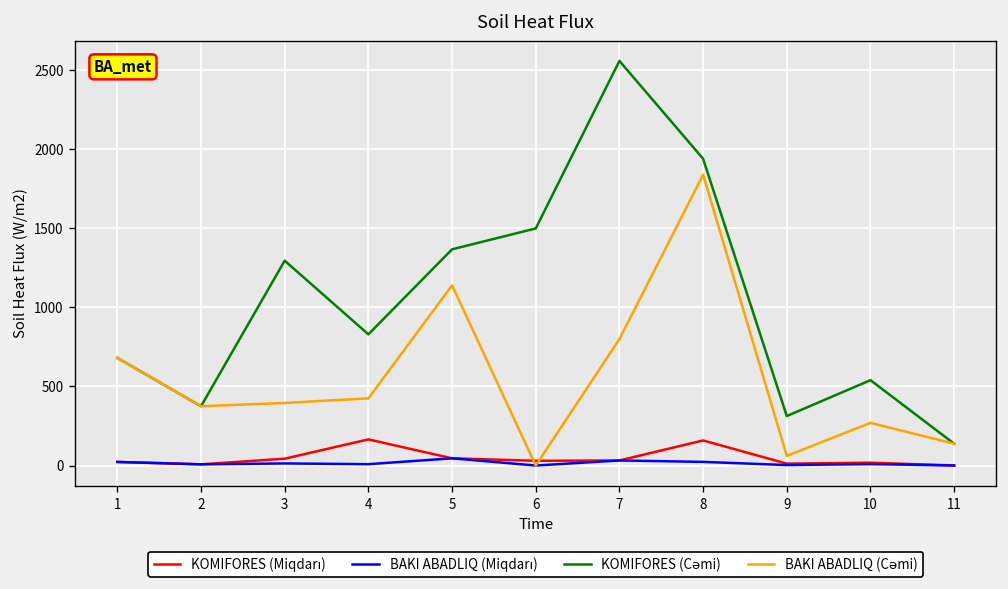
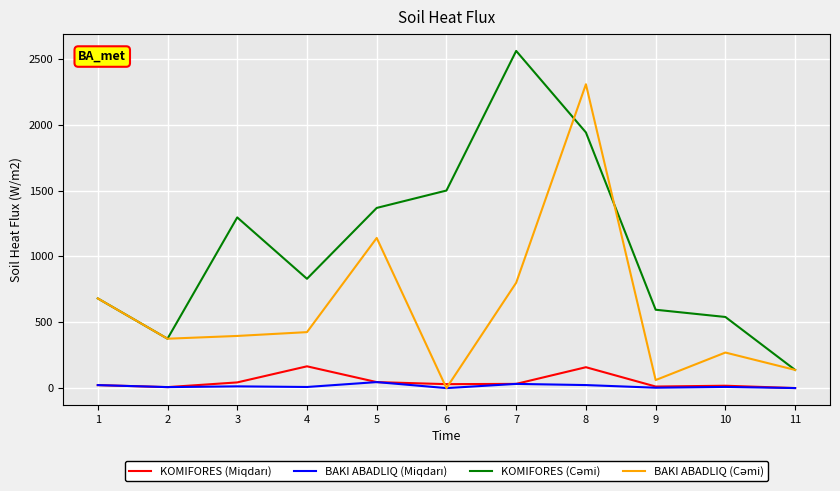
BAKI ABADLIQ (Cəmi), 8: 1840 -> 2310
KOMIFORES (Cəmi), 9: 310 -> 600
